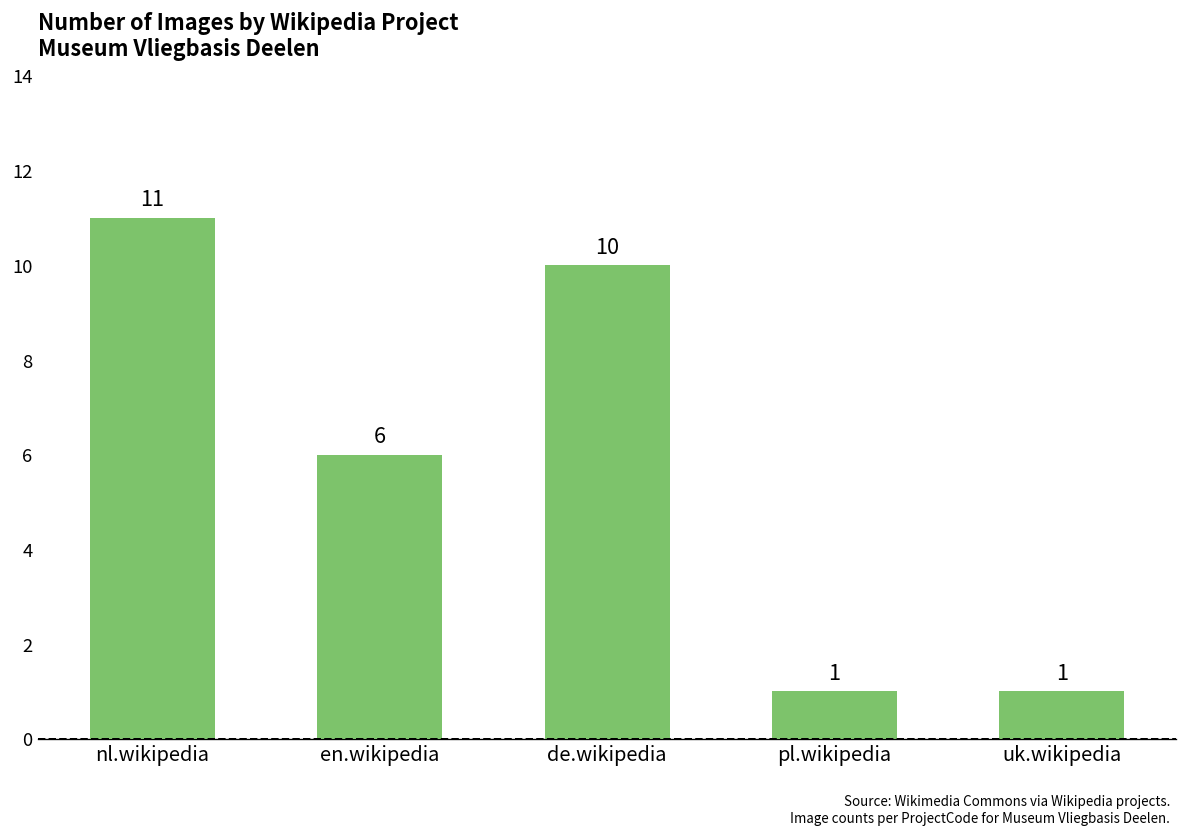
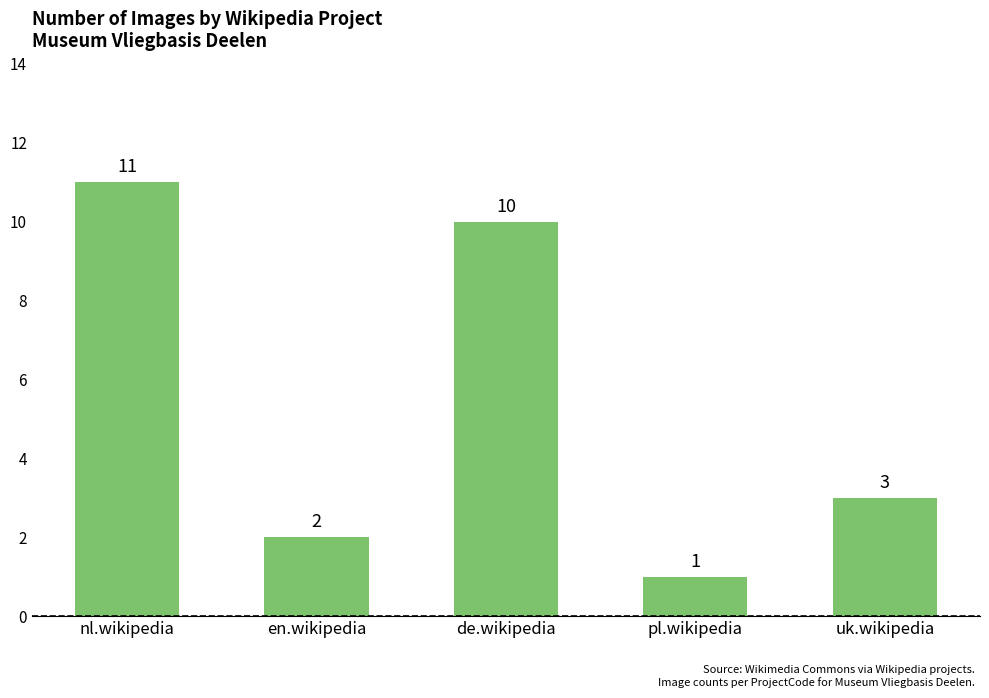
en.wikipedia: 6 -> 2
uk.wikipedia: 1 -> 3
